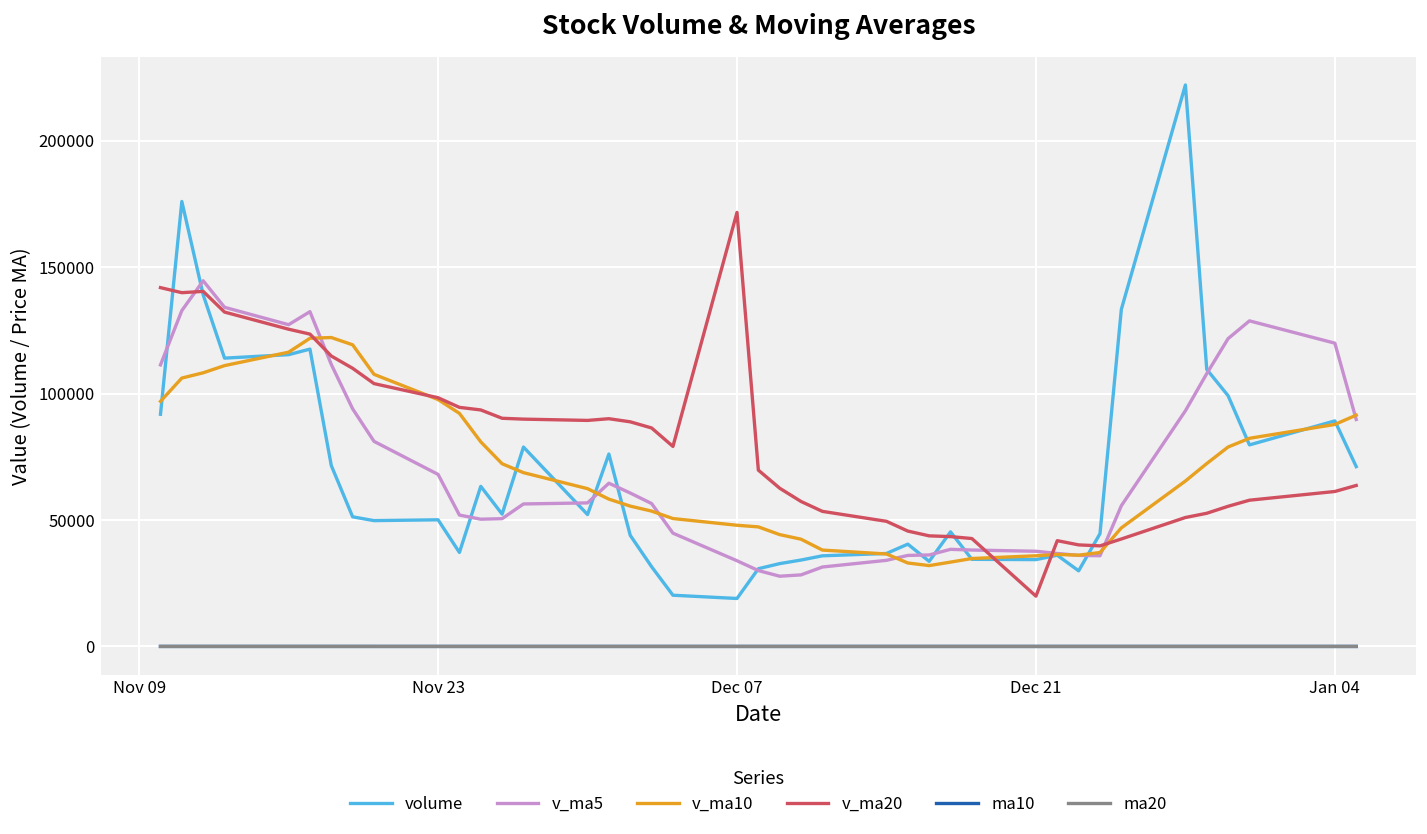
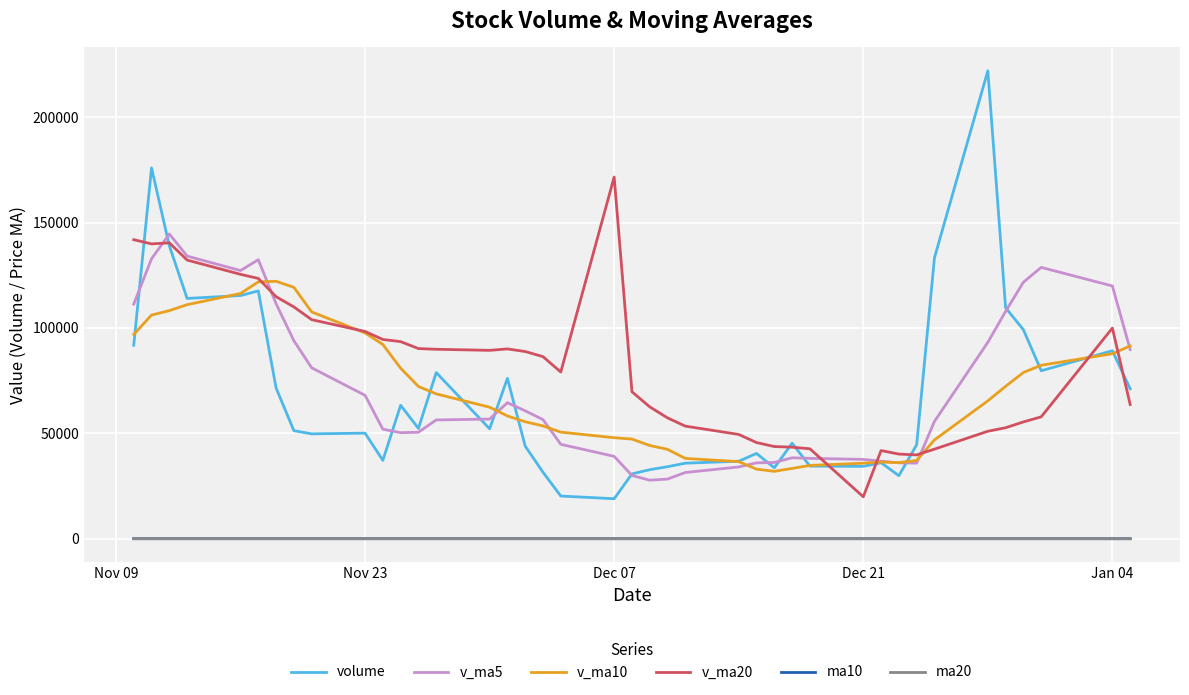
v_ma5, Dec 07: 34000 -> 39000
v_ma20, Jan 04: 61000 -> 100000
